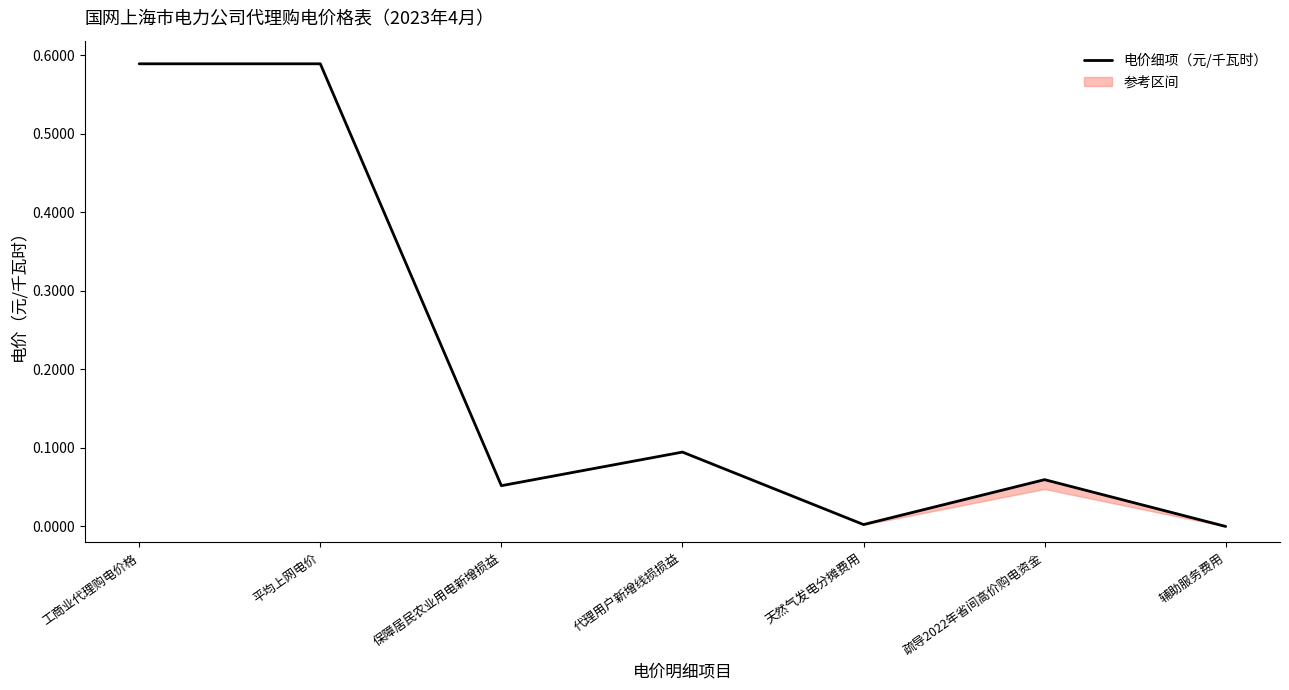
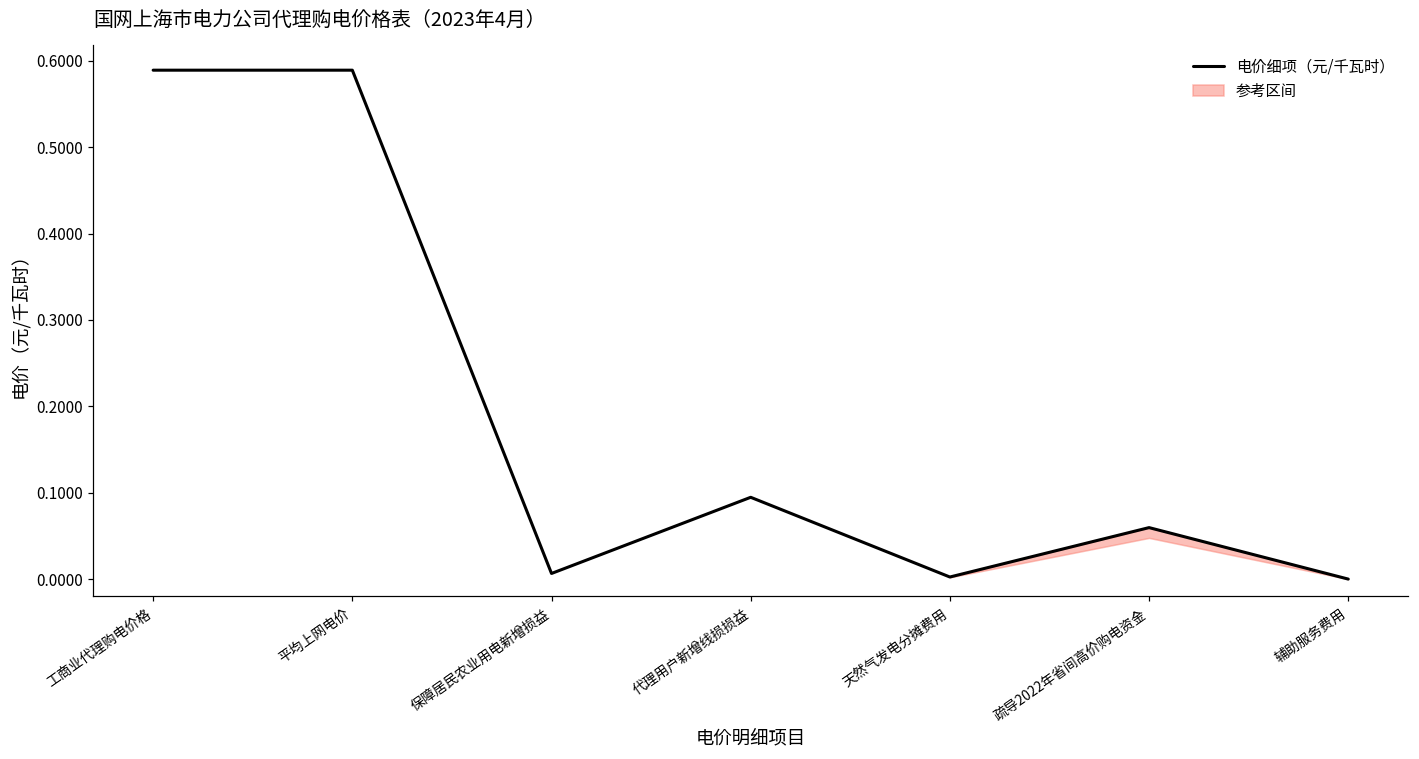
电价细项（元/千瓦时）, 保障居民农业用电新增损益: 0.05 -> 0.01
